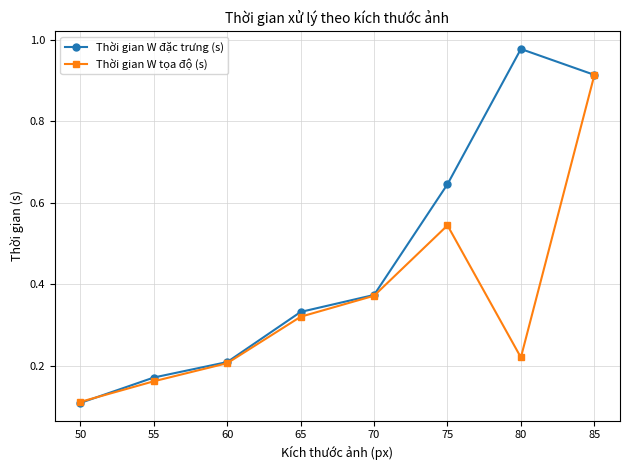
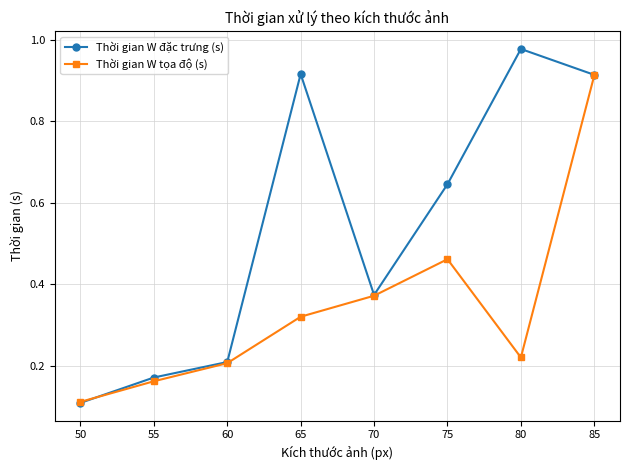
Thời gian W đặc trưng (s), 65: 0.33 -> 0.92
Thời gian W tọa độ (s), 75: 0.54 -> 0.46
